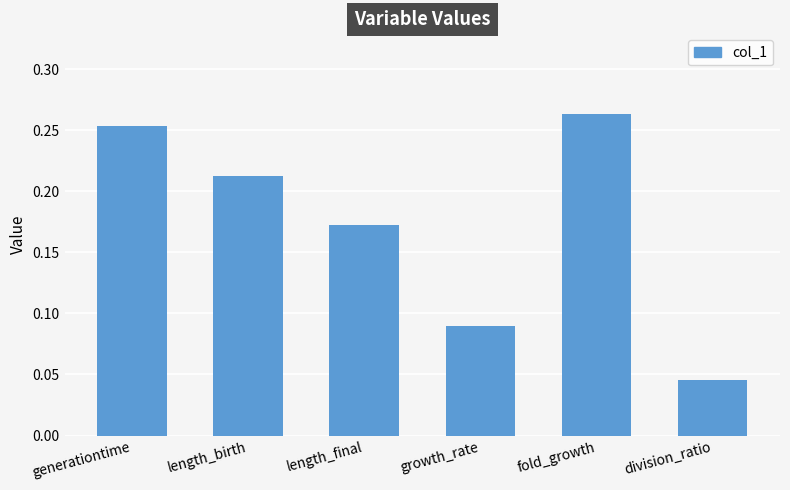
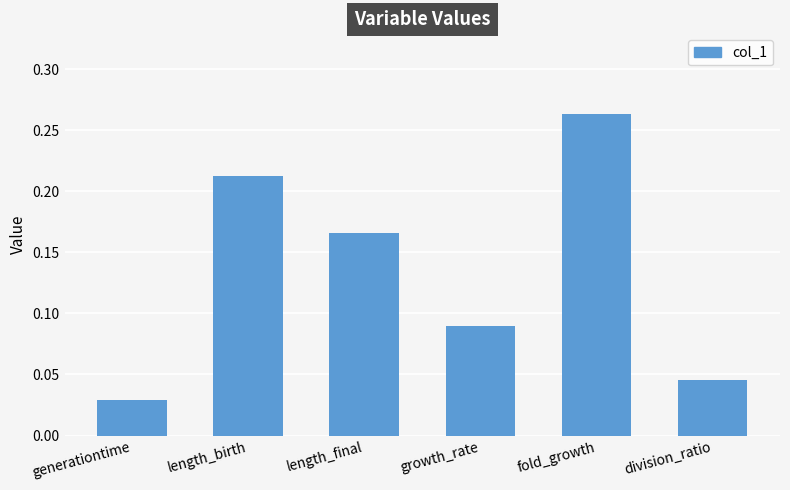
generationtime: 0.253 -> 0.029
length_final: 0.172 -> 0.166
